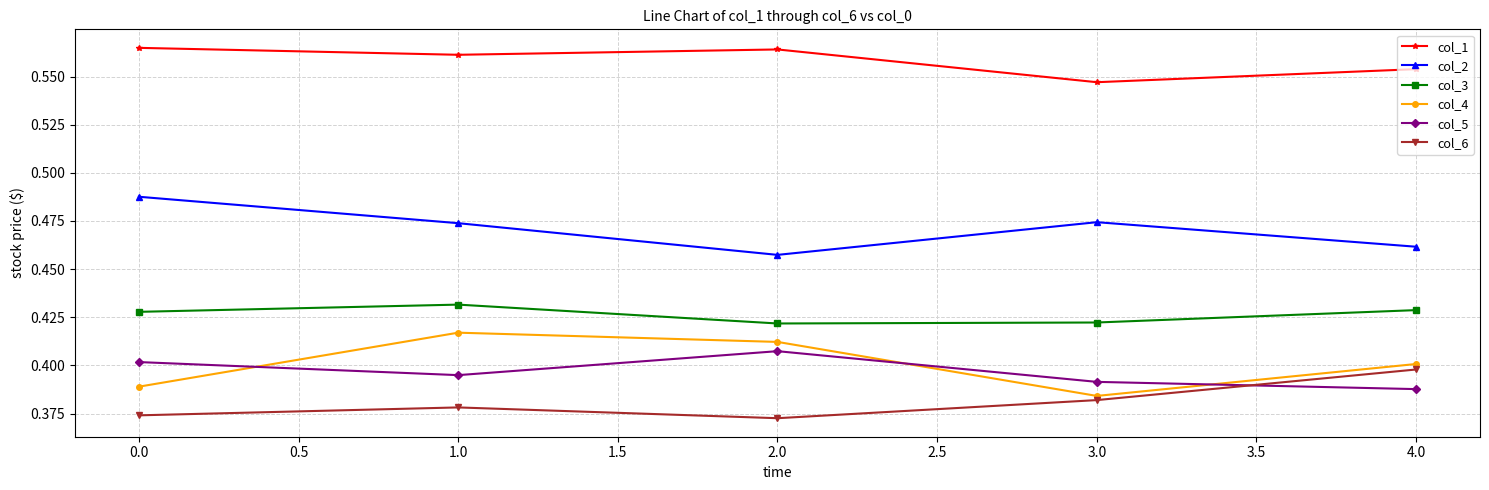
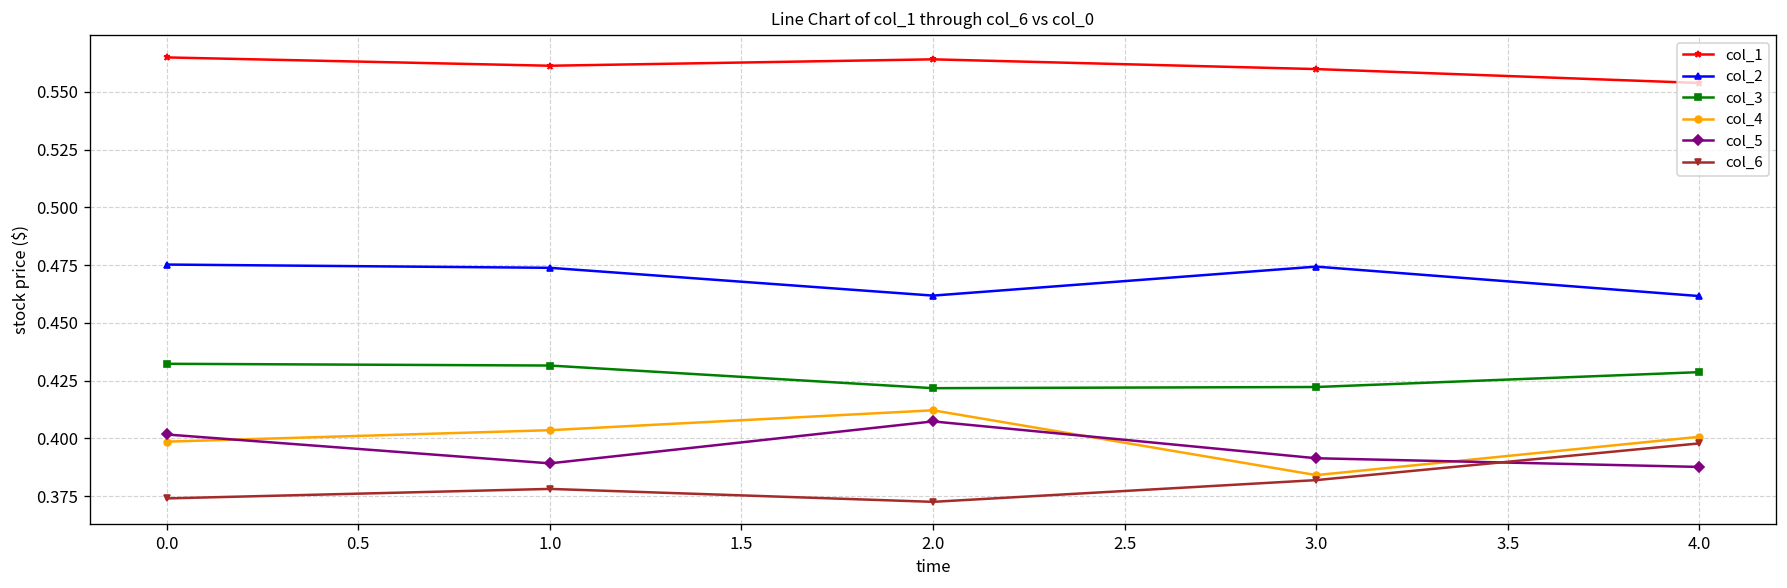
col_2, 0.0: 0.488 -> 0.475
col_3, 0.0: 0.428 -> 0.432
col_4, 0.0: 0.389 -> 0.399
col_4, 1.0: 0.417 -> 0.404
col_5, 1.0: 0.395 -> 0.389
col_2, 2.0: 0.457 -> 0.462
col_1, 3.0: 0.547 -> 0.560
